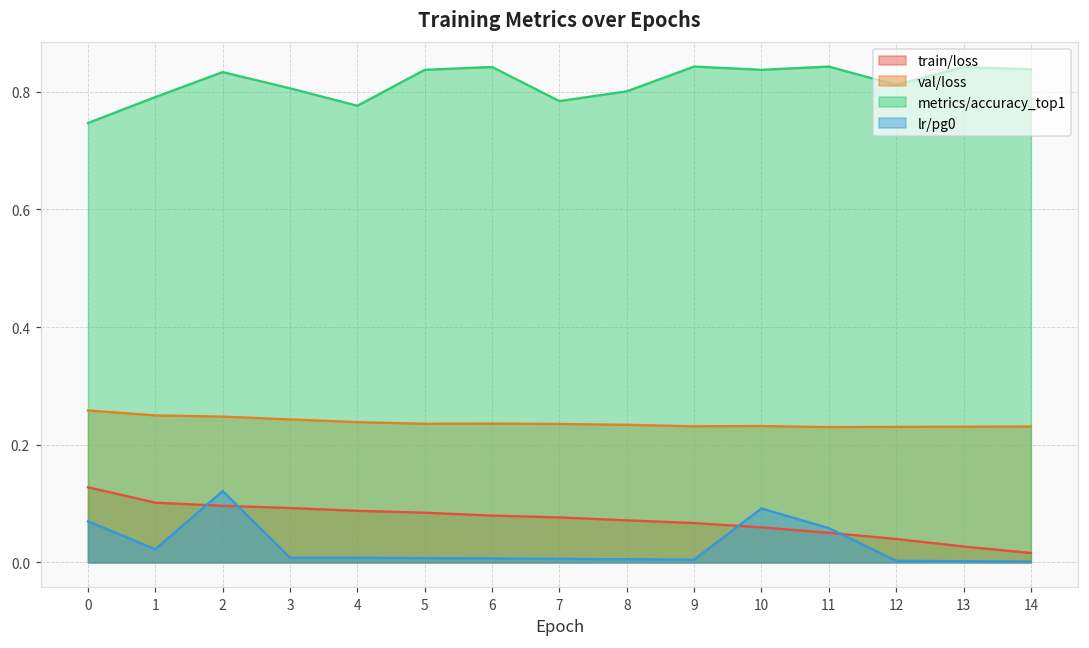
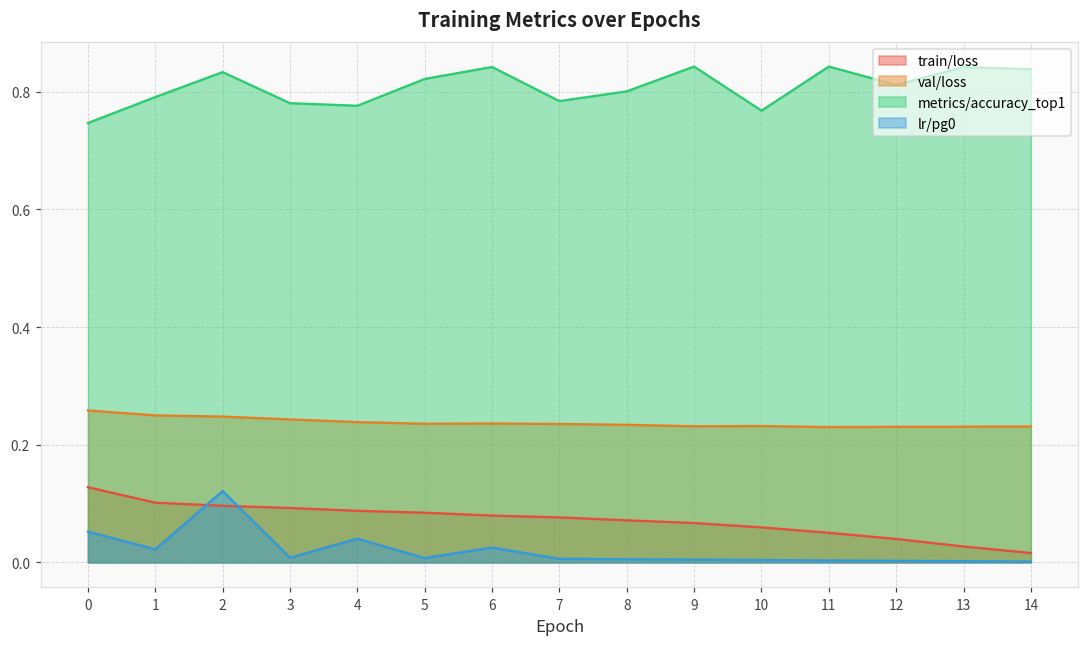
lr/pg0, 0: 0.07 -> 0.05
metrics/accuracy_top1, 3: 0.81 -> 0.78
lr/pg0, 4: 0.01 -> 0.04
metrics/accuracy_top1, 5: 0.84 -> 0.82
lr/pg0, 6: 0.01 -> 0.03
metrics/accuracy_top1, 10: 0.84 -> 0.77
lr/pg0, 10: 0.09 -> 0.00
lr/pg0, 11: 0.06 -> 0.00
